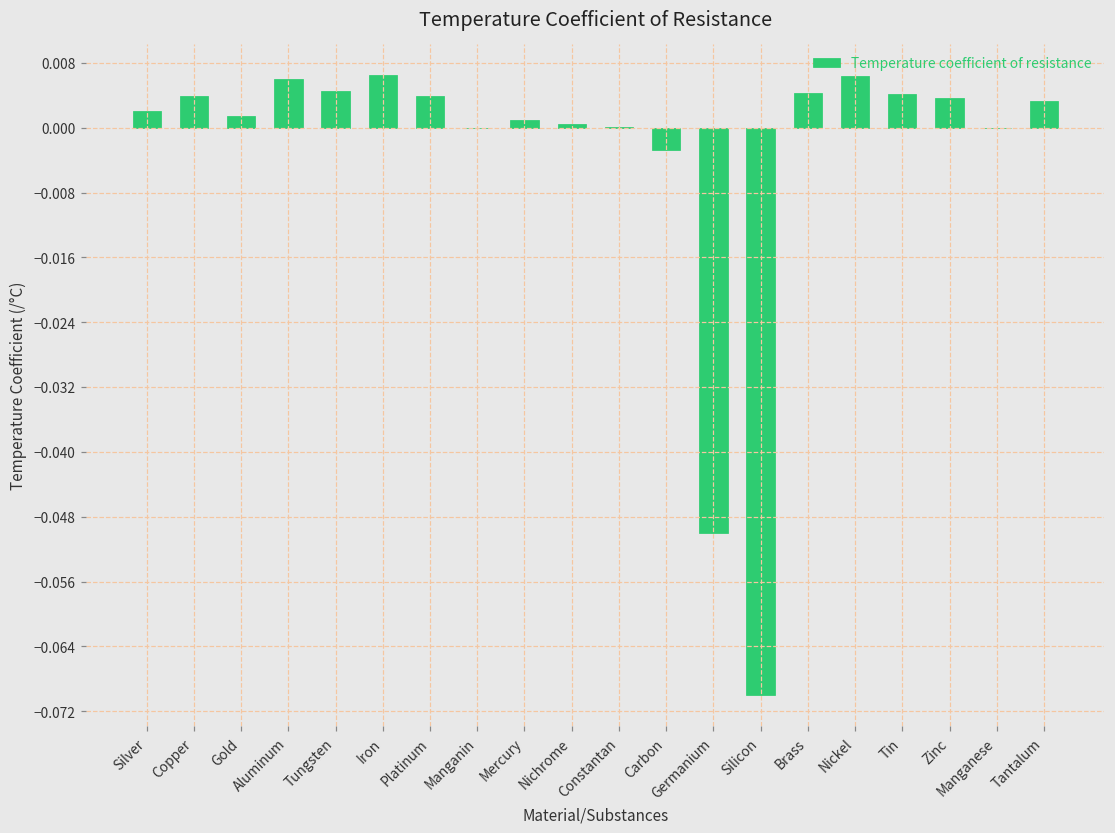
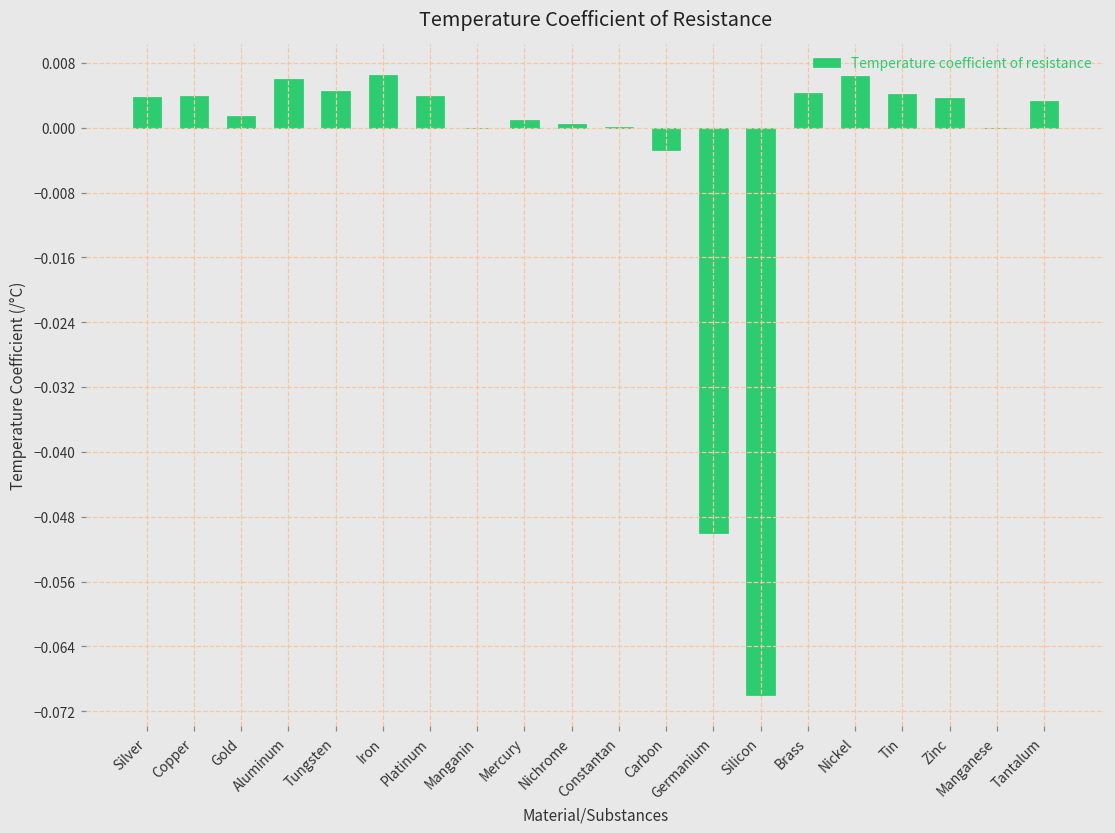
Silver: 0.002 -> 0.004
